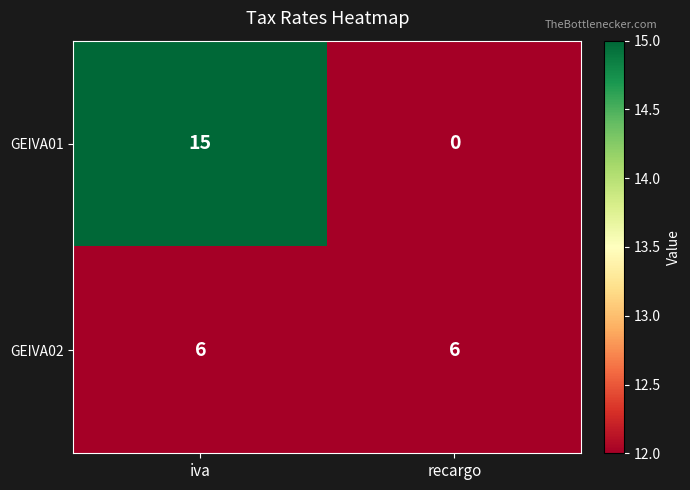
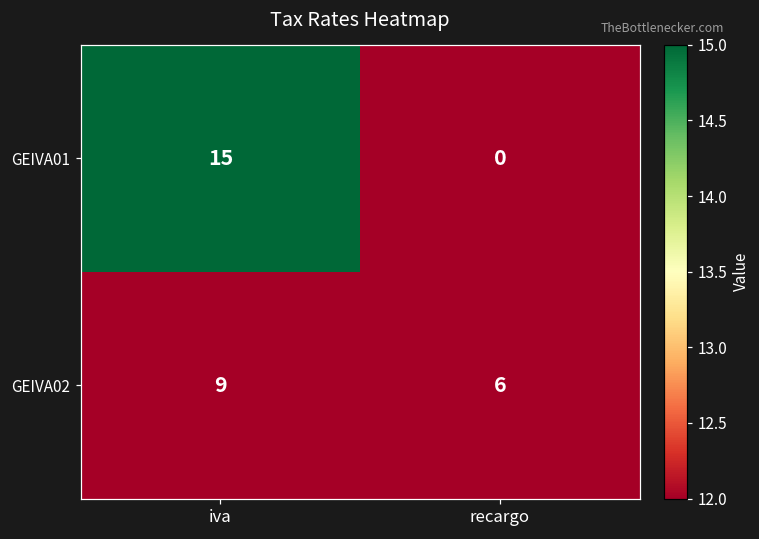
GEIVA02, iva: 6 -> 9
